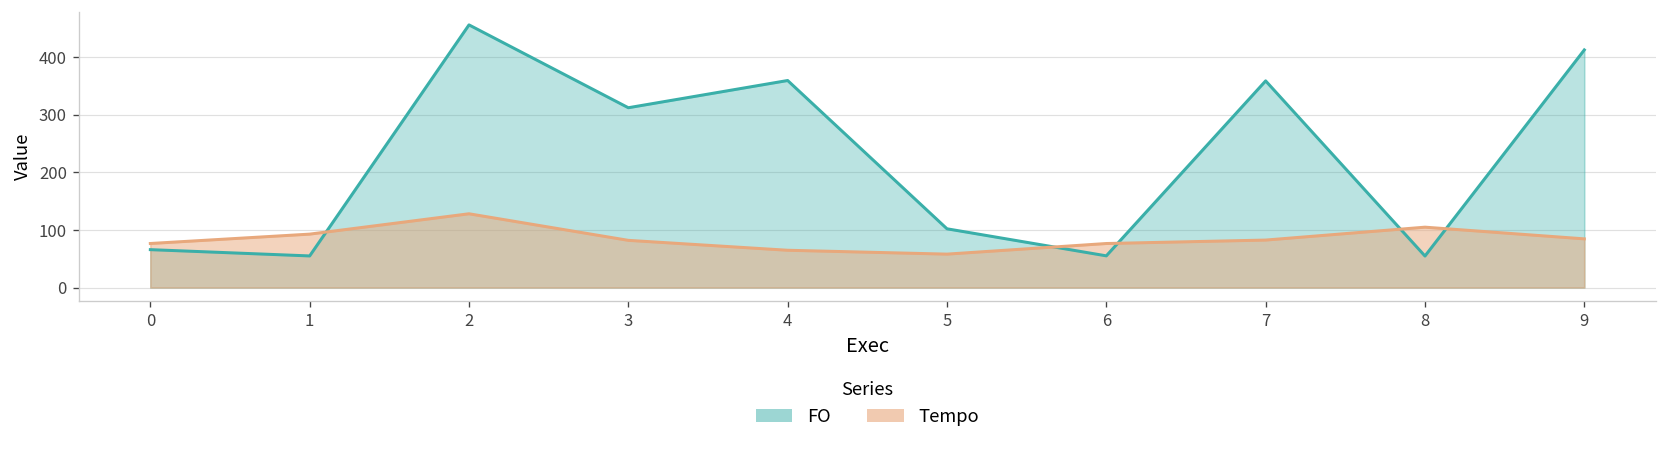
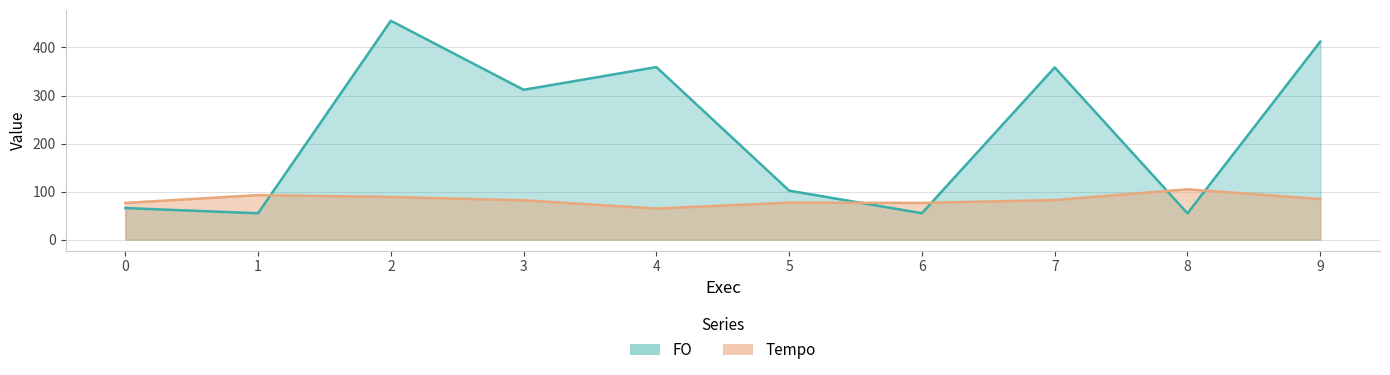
Tempo, 2: 130 -> 90
Tempo, 5: 60 -> 80
